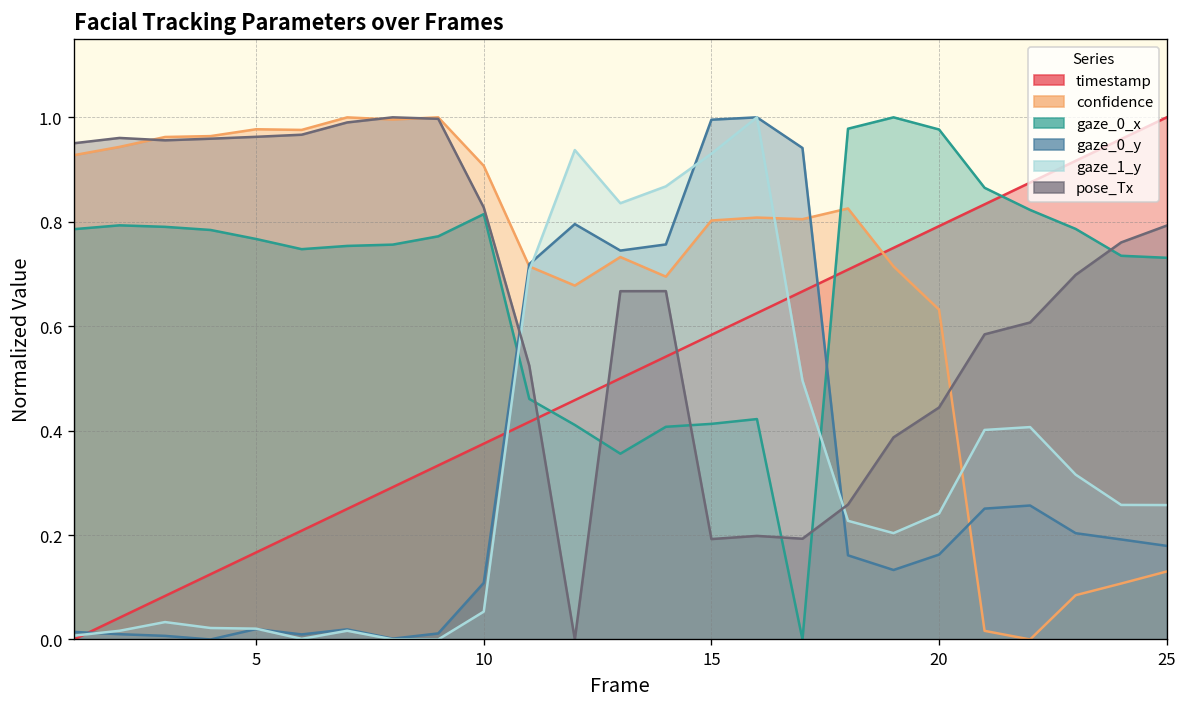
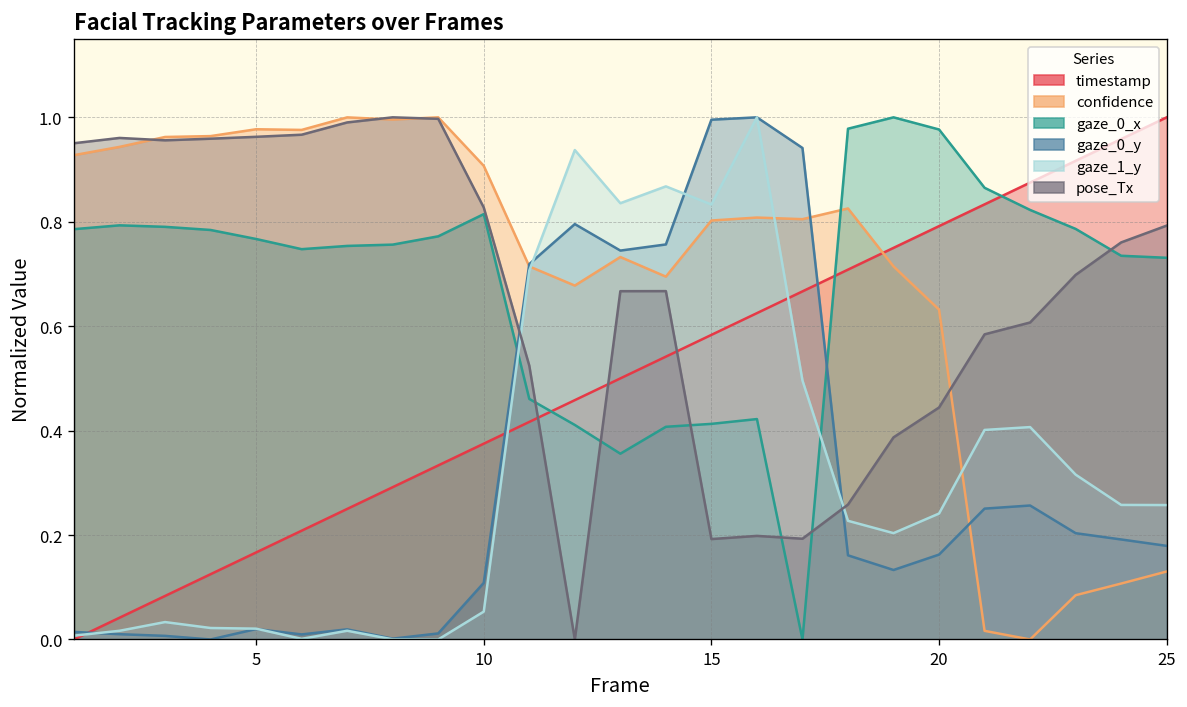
gaze_1_y, 15: 0.93 -> 0.83
